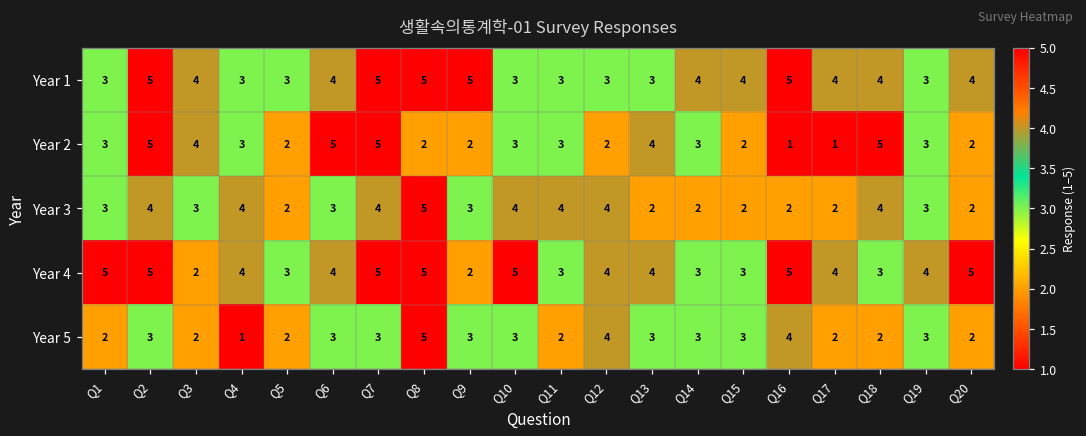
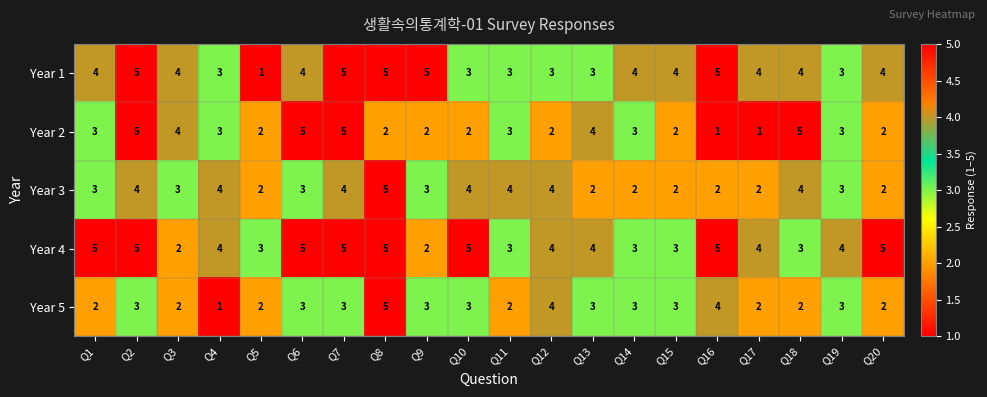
Year 1, Q1: 3 -> 4
Year 1, Q5: 3 -> 1
Year 2, Q10: 3 -> 2
Year 4, Q6: 4 -> 5
